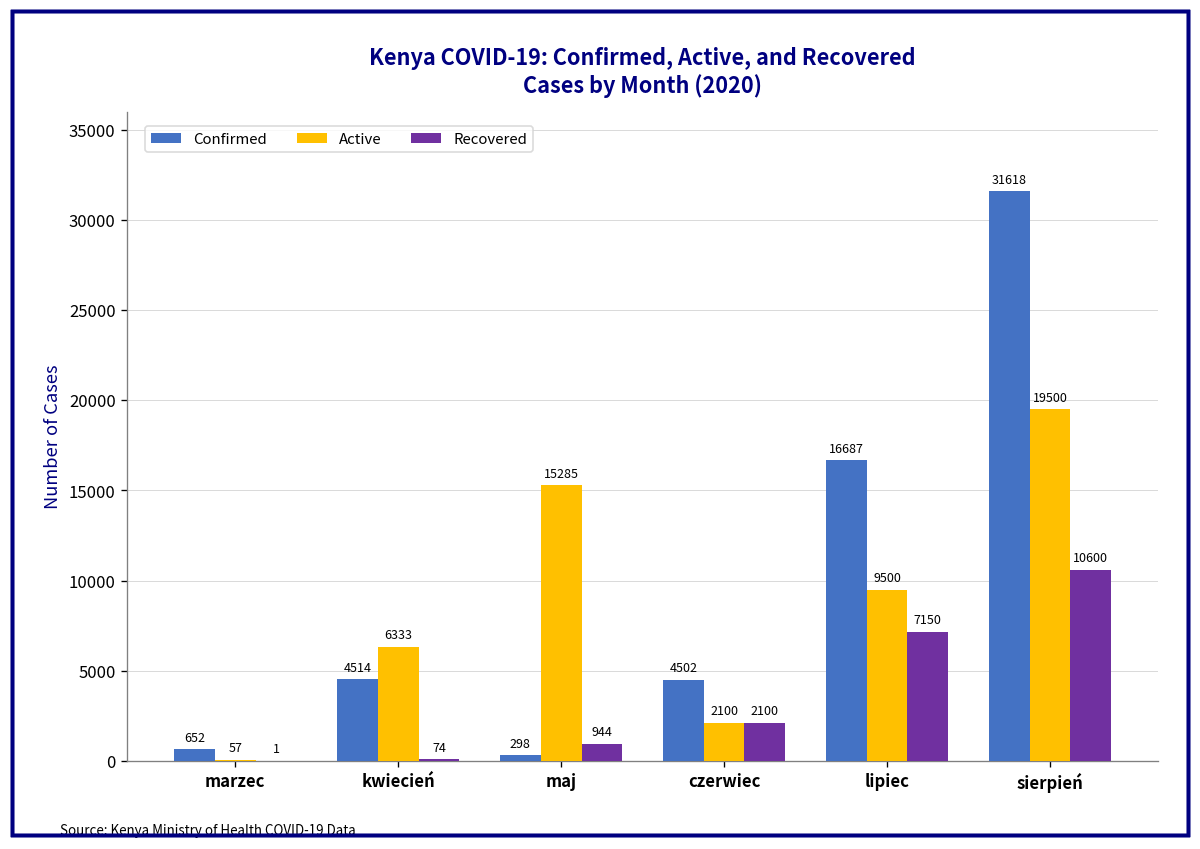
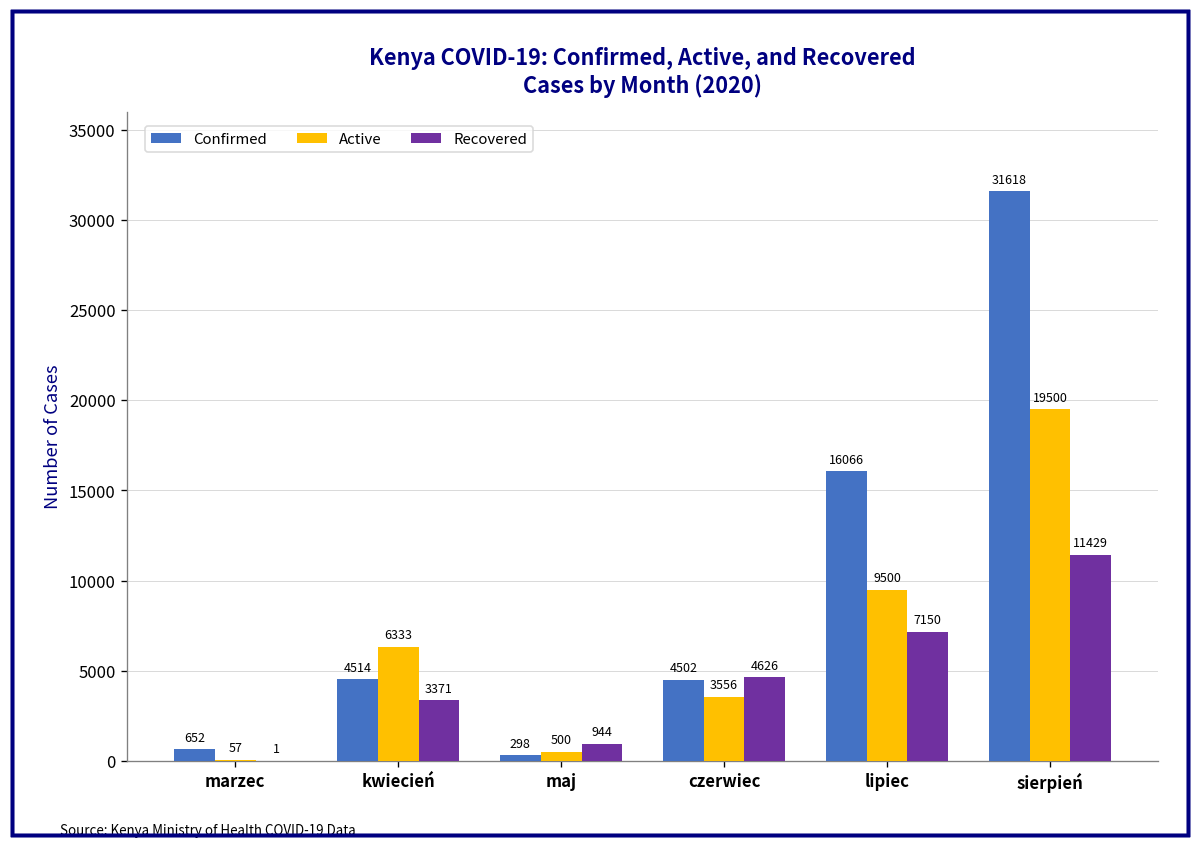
Recovered, kwiecień: 74 -> 3371
Active, maj: 15285 -> 500
Active, czerwiec: 2100 -> 3556
Recovered, czerwiec: 2100 -> 4626
Confirmed, lipiec: 16687 -> 16066
Recovered, sierpień: 10600 -> 11429
